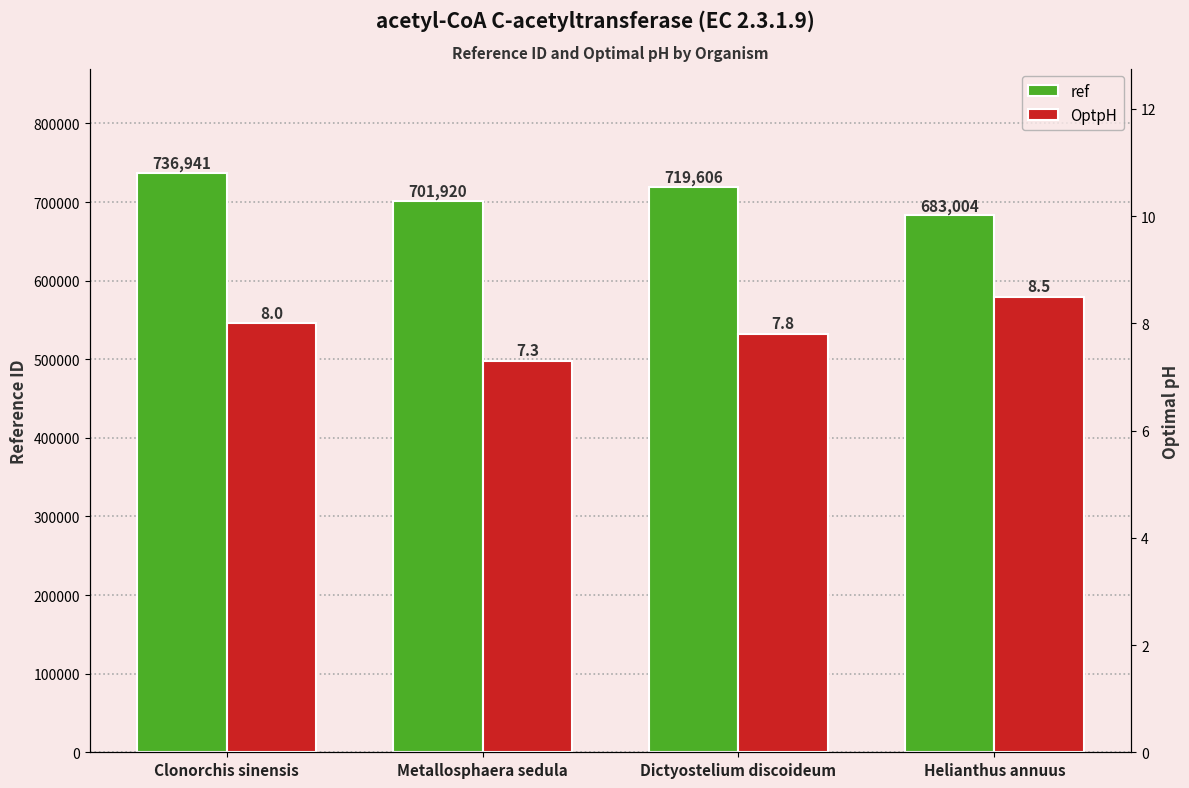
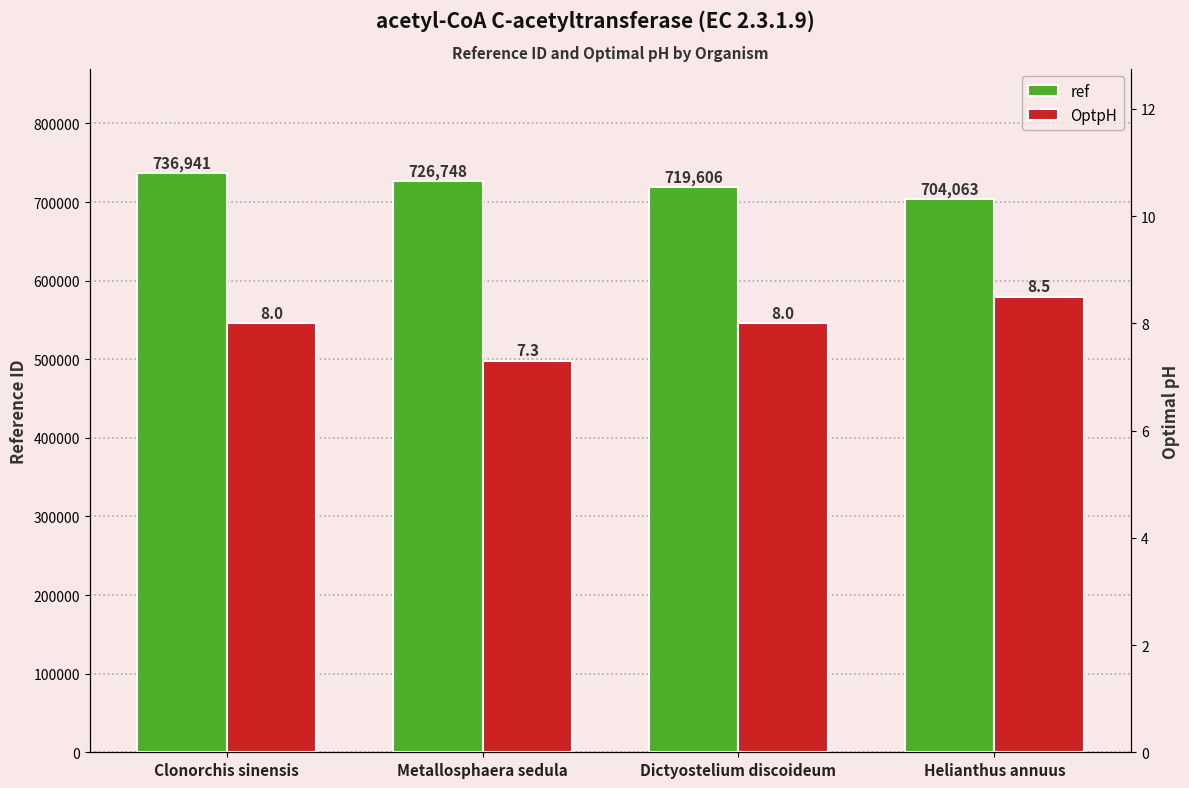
ref, Metallosphaera sedula: 701,920 -> 726,748
ref, Helianthus annuus: 683,004 -> 704,063
OptpH, Dictyostelium discoideum: 7.8 -> 8.0
